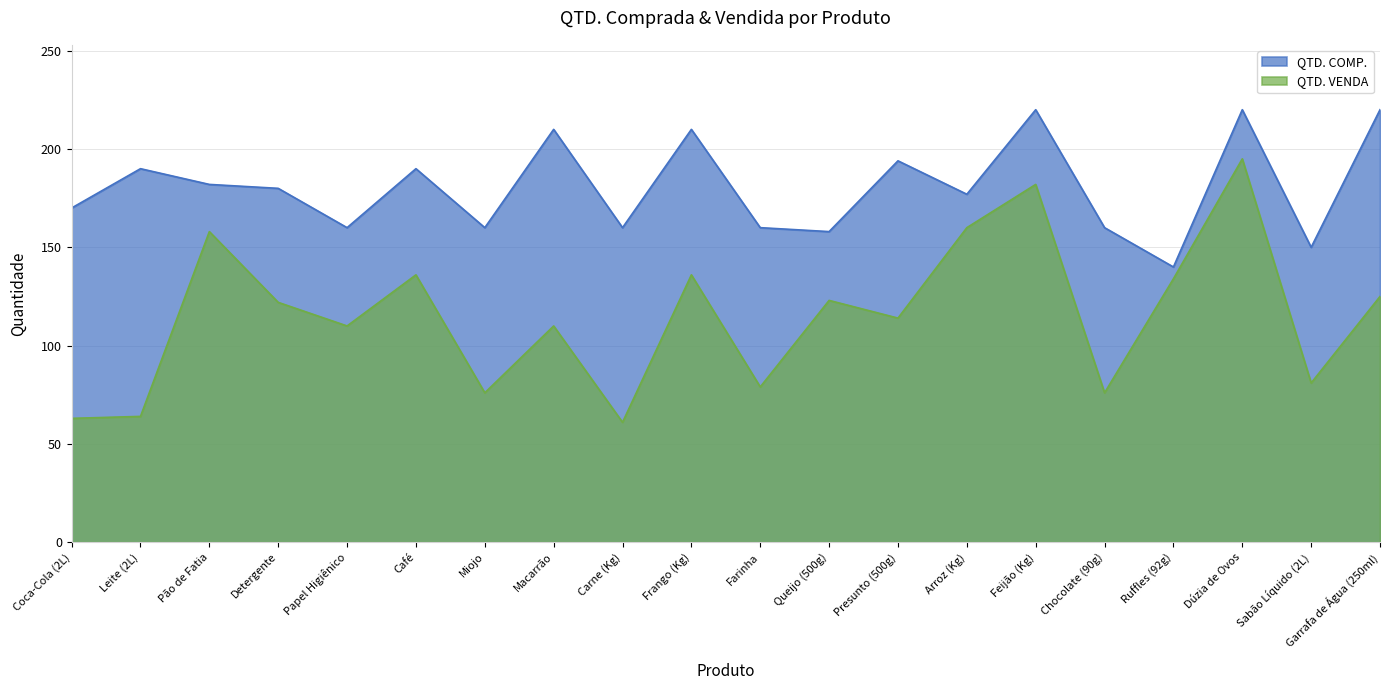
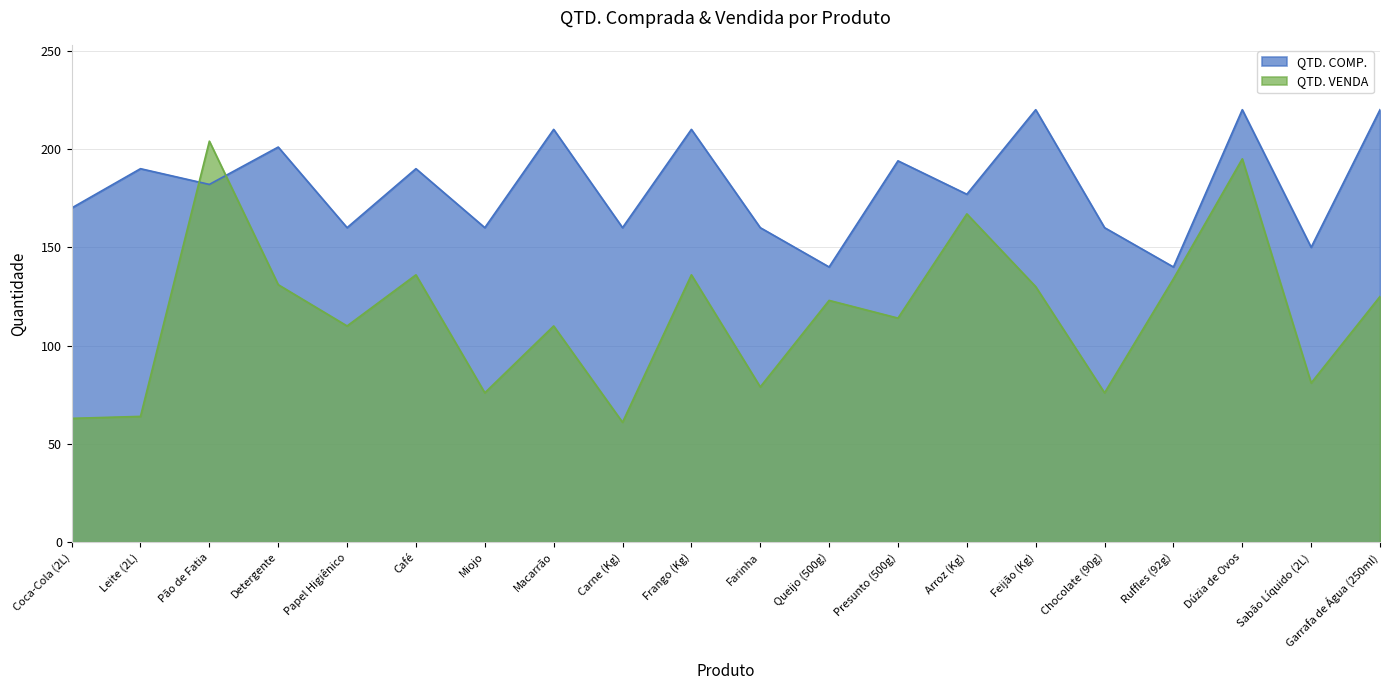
QTD. VENDA, Pão de Fatia: 158 -> 204
QTD. COMP., Detergente: 180 -> 201
QTD. VENDA, Detergente: 122 -> 131
QTD. COMP., Queijo (500g): 158 -> 140
QTD. VENDA, Arroz (Kg): 160 -> 167
QTD. VENDA, Feijão (Kg): 182 -> 130
